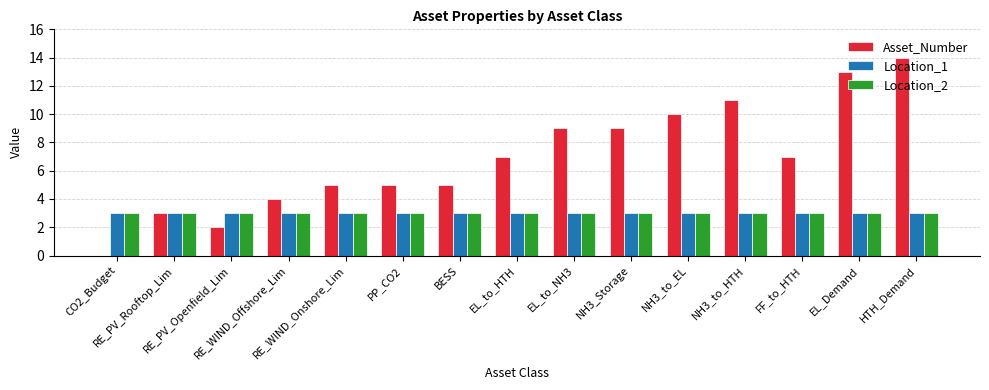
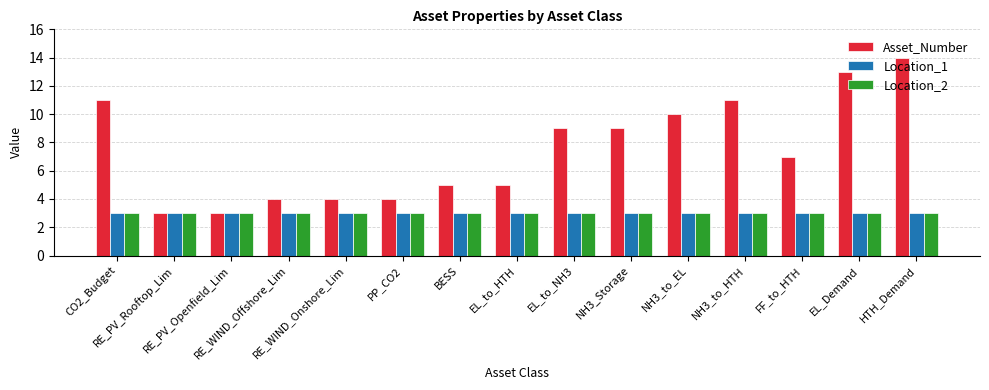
Asset_Number, CO2_Budget: 0 -> 11
Asset_Number, RE_PV_Openfield_Lim: 2 -> 3
Asset_Number, RE_WIND_Onshore_Lim: 5 -> 4
Asset_Number, PP_CO2: 5 -> 4
Asset_Number, EL_to_HTH: 7 -> 5
